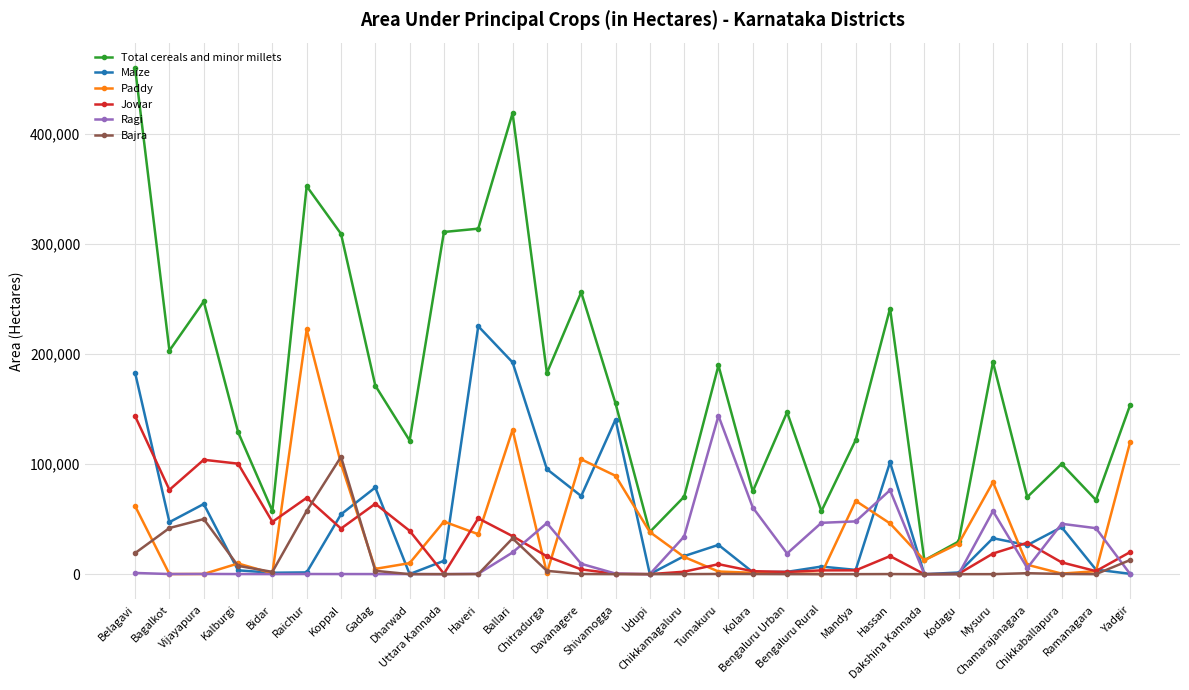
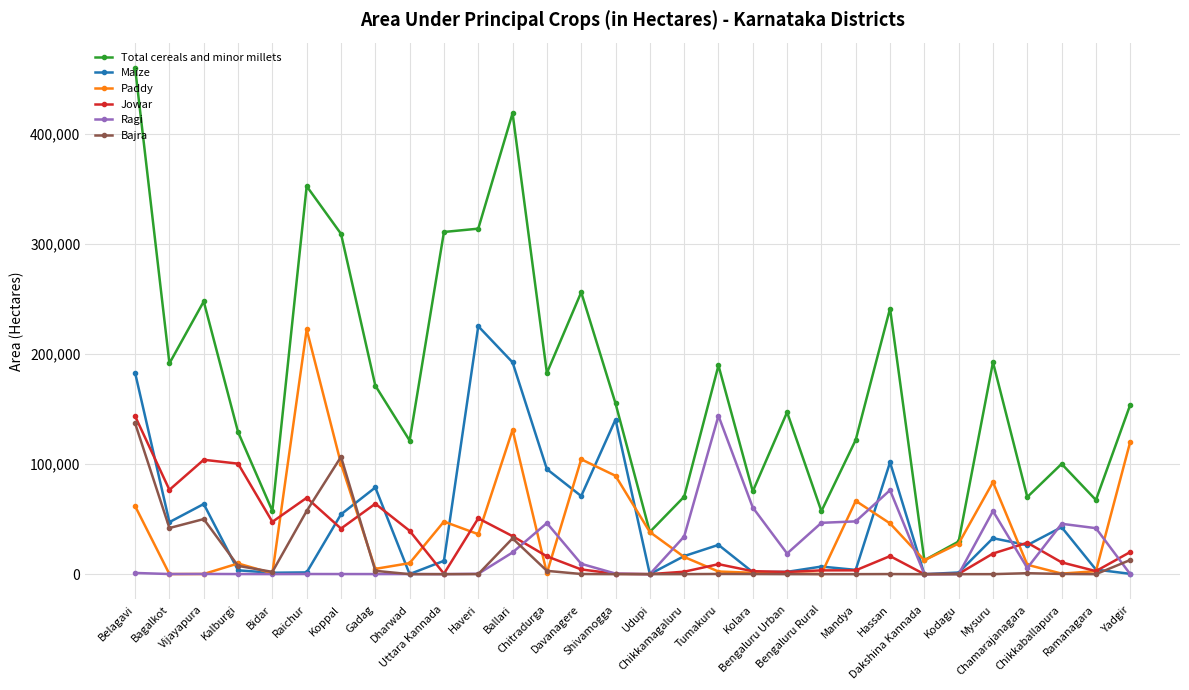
Bajra, Belagavi: 19,000 -> 137,000
Total cereals and minor millets, Bagalkot: 203,000 -> 192,000
